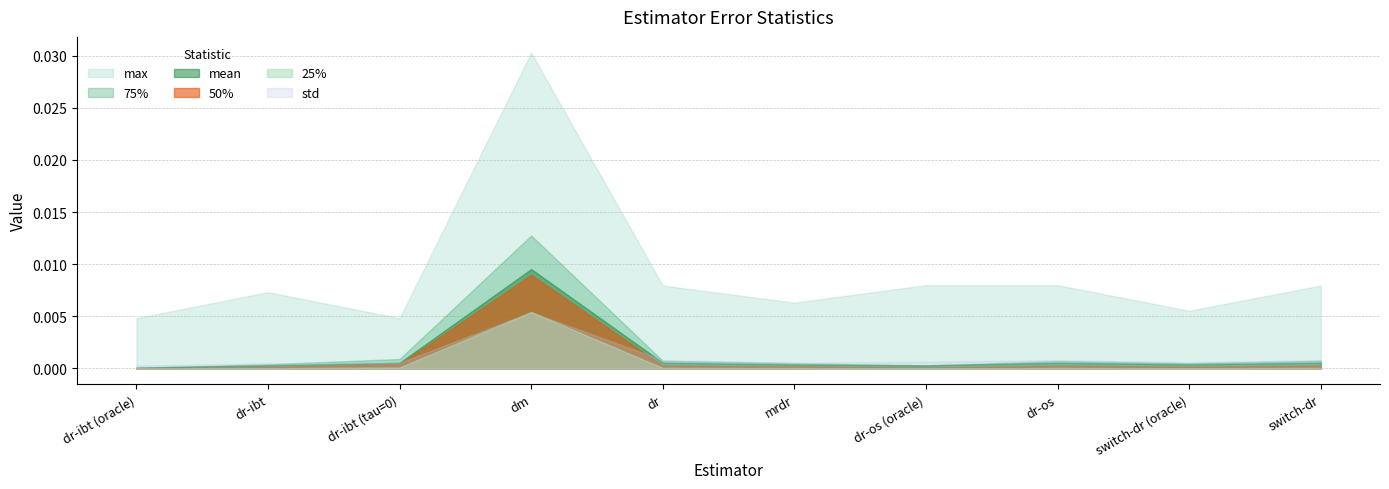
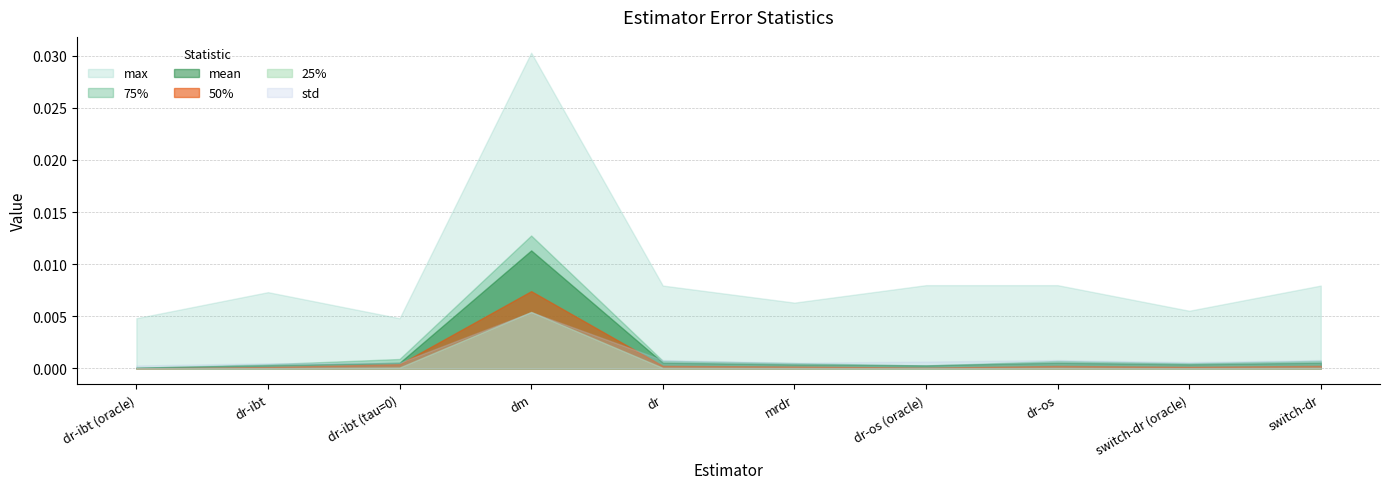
mean, dm: 0.0095 -> 0.0113
50%, dm: 0.0090 -> 0.0074
